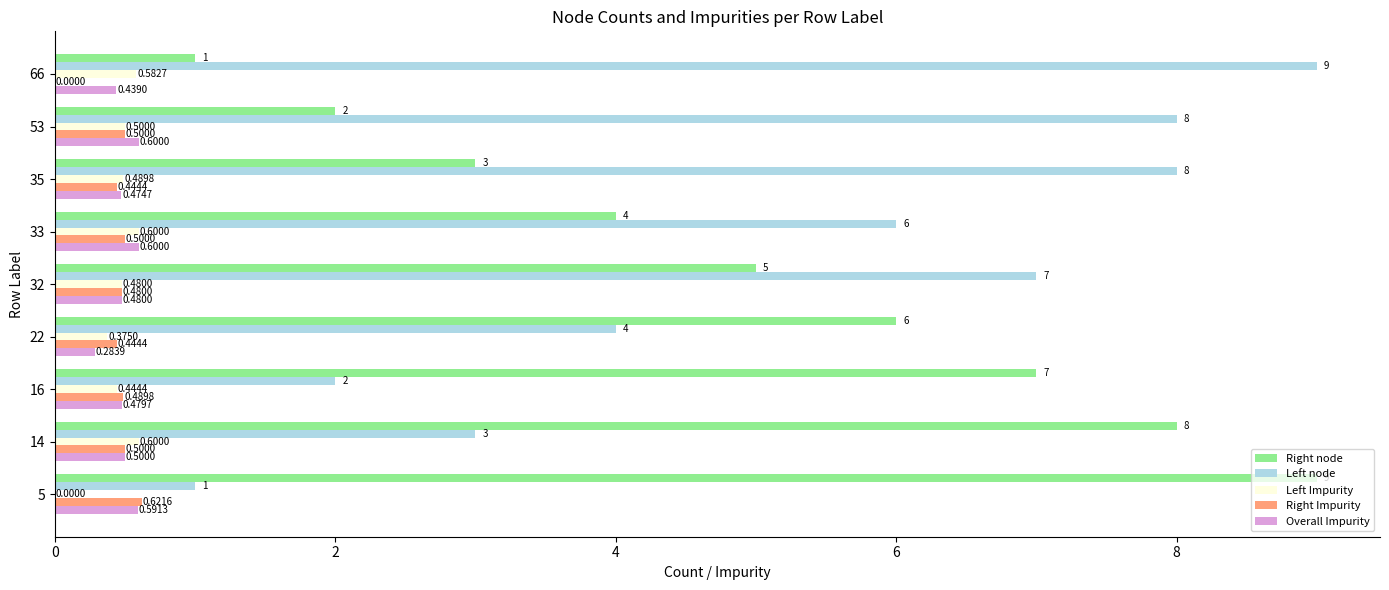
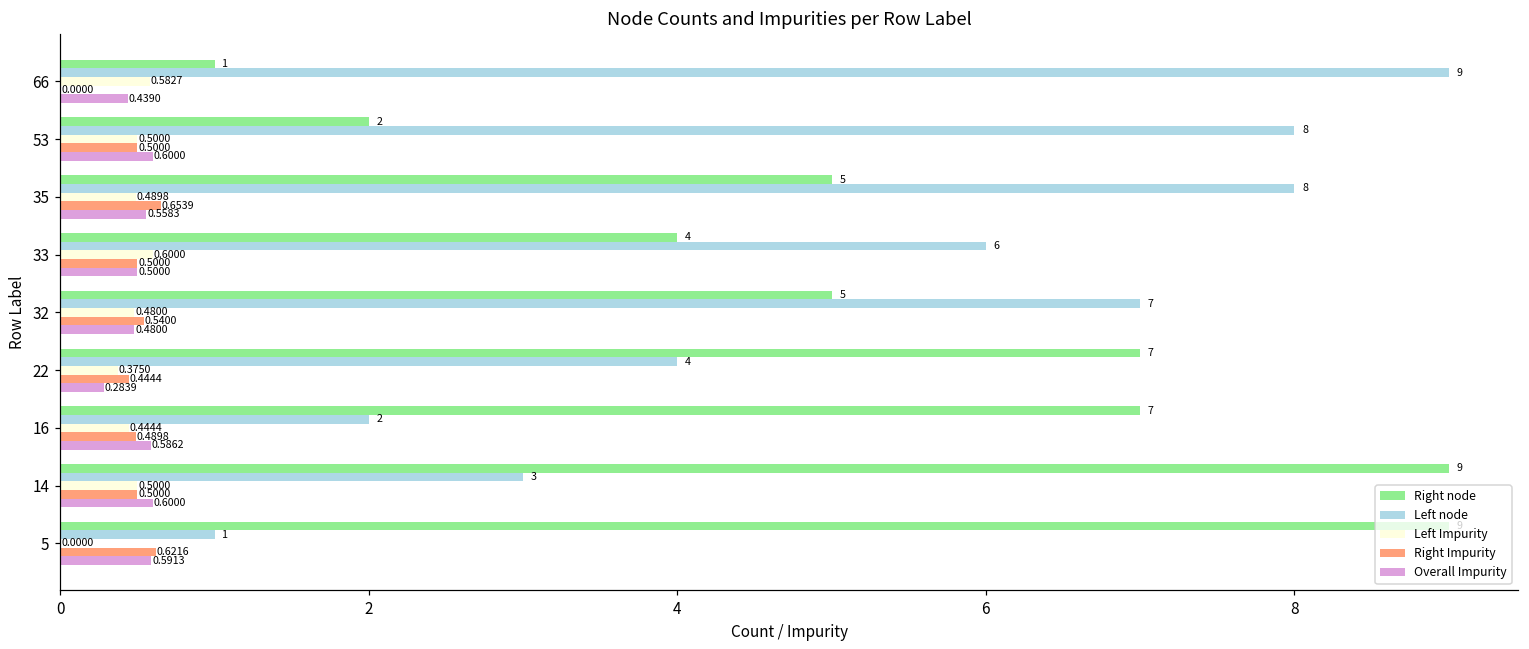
Right node, 35: 3 -> 5
Right Impurity, 35: 0.4444 -> 0.6539
Overall Impurity, 35: 0.4747 -> 0.5583
Overall Impurity, 33: 0.6000 -> 0.5000
Right Impurity, 32: 0.4800 -> 0.5400
Right node, 22: 6 -> 7
Overall Impurity, 16: 0.4797 -> 0.5862
Right node, 14: 8 -> 9
Left Impurity, 14: 0.6000 -> 0.5000
Overall Impurity, 14: 0.5000 -> 0.6000
